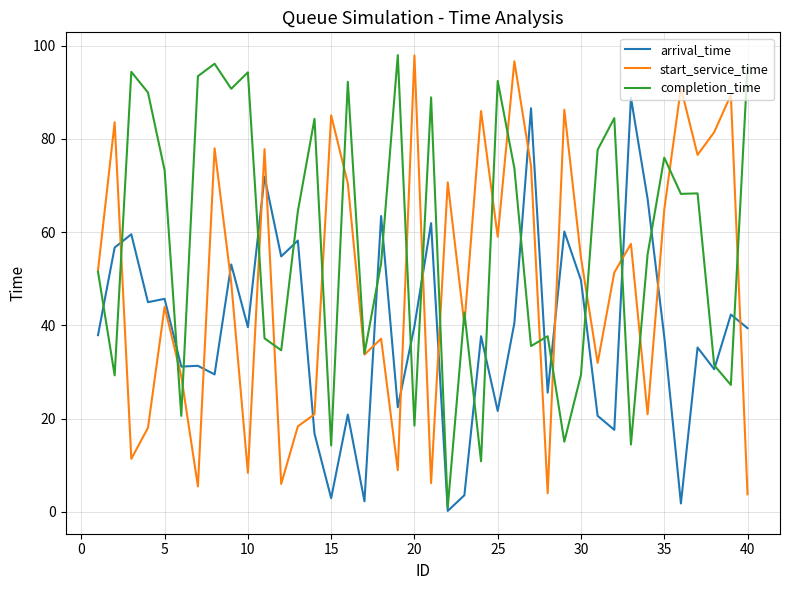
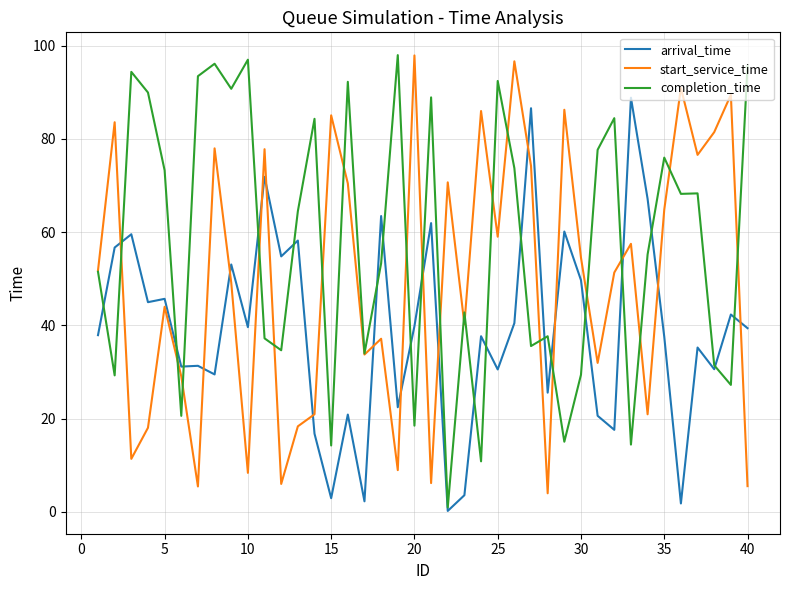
completion_time, 10: 94 -> 97
arrival_time, 25: 22 -> 31
start_service_time, 40: 4 -> 6
